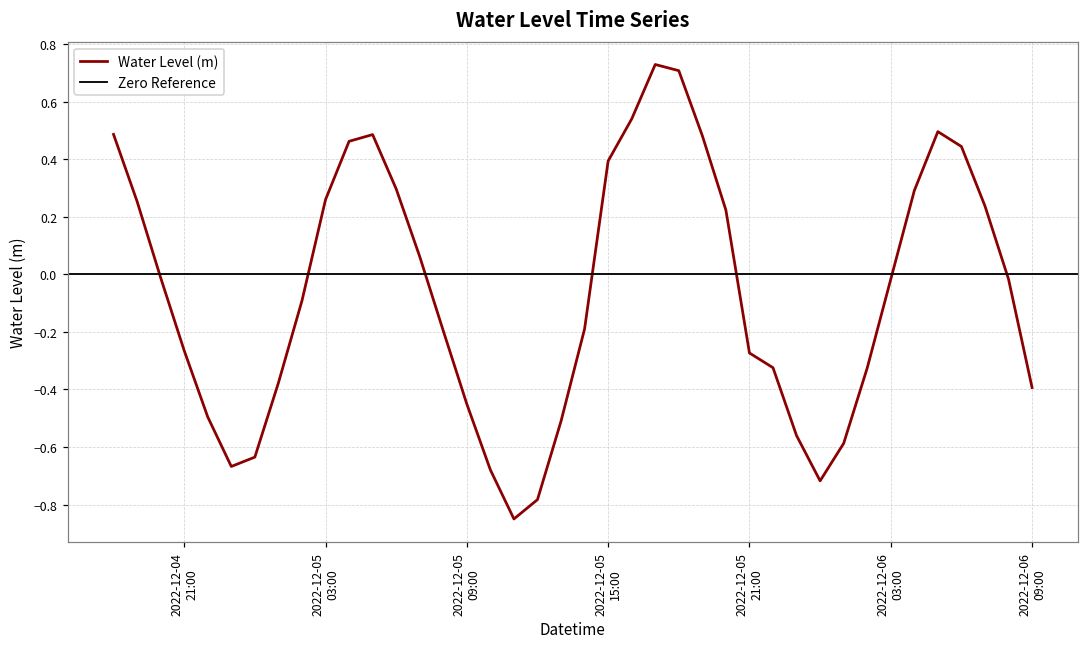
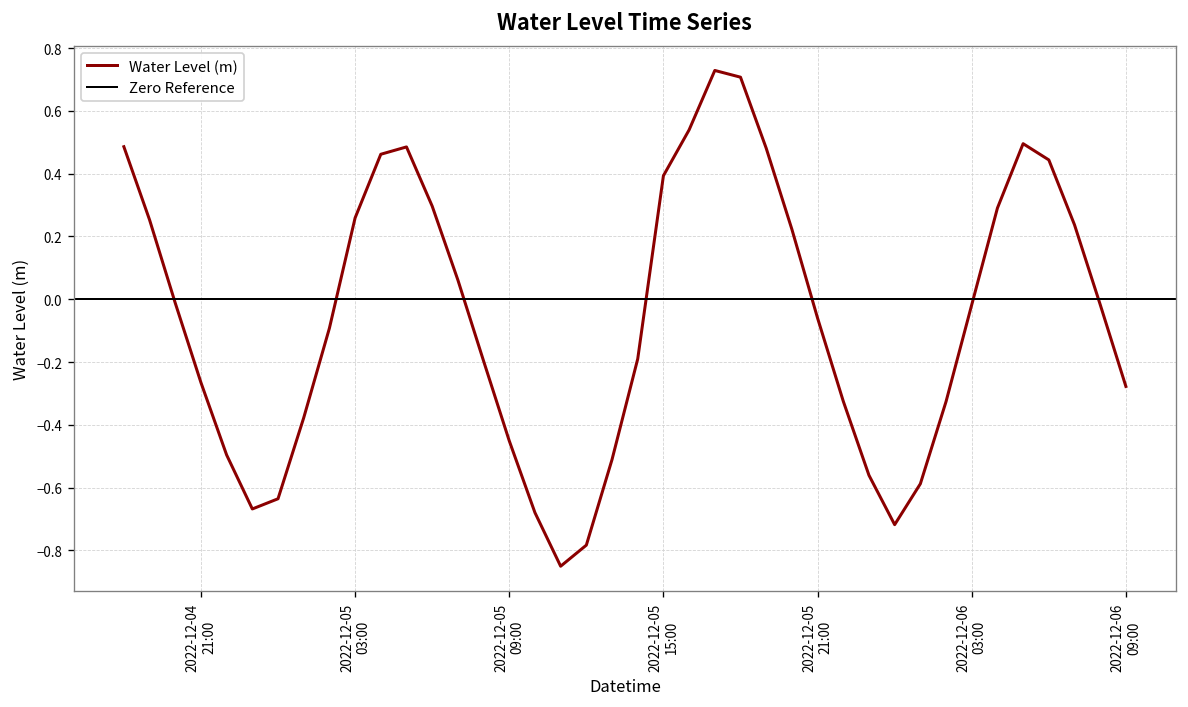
2022-12-05 21:00: -0.27 -> -0.06
2022-12-06 09:00: -0.39 -> -0.28
